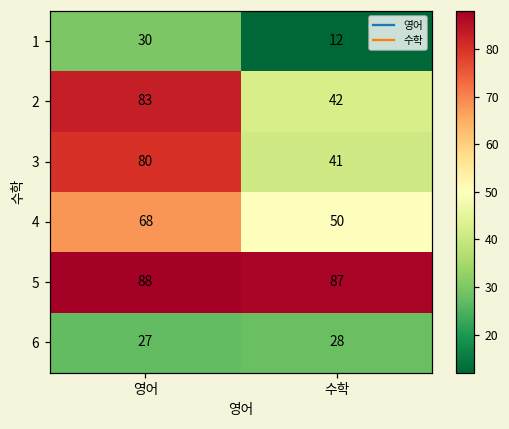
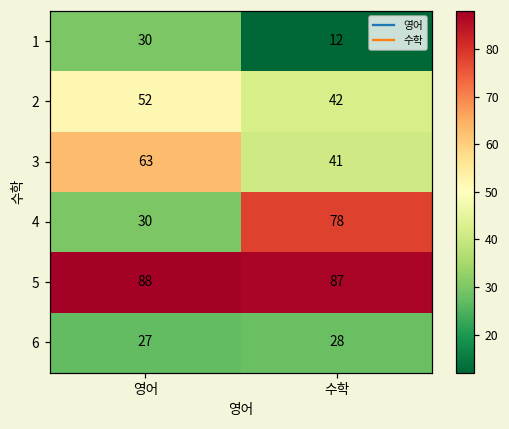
2, 영어: 83 -> 52
3, 영어: 80 -> 63
4, 영어: 68 -> 30
4, 수학: 50 -> 78
